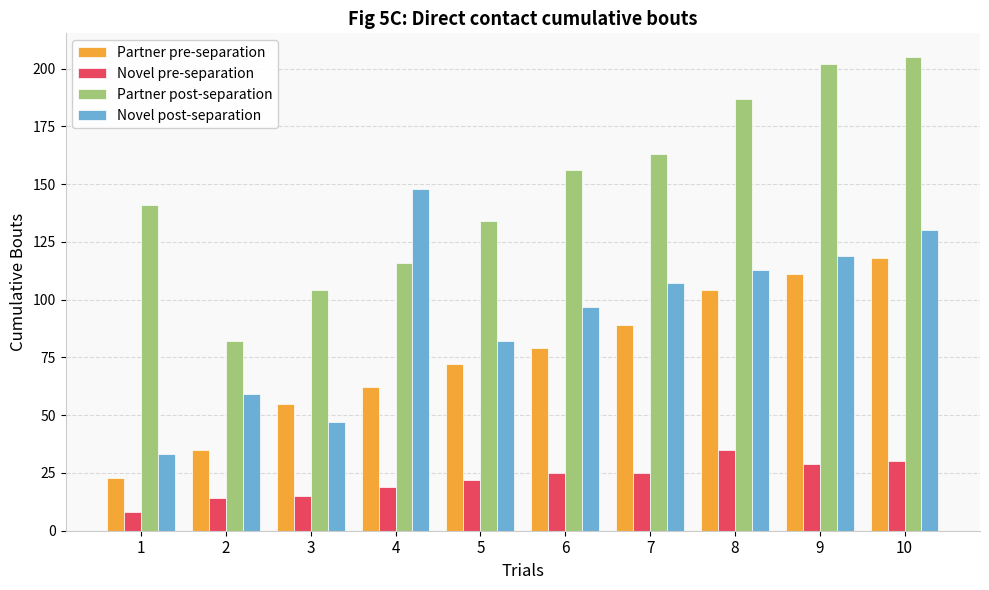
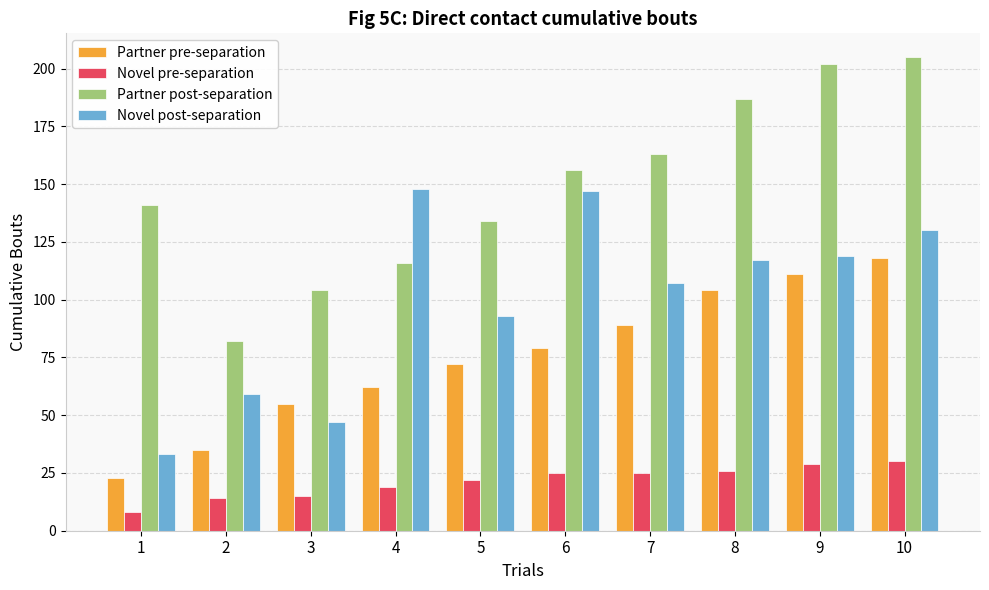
Novel post-separation, 5: 82 -> 93
Novel post-separation, 6: 97 -> 147
Novel pre-separation, 8: 35 -> 26
Novel post-separation, 8: 113 -> 117
